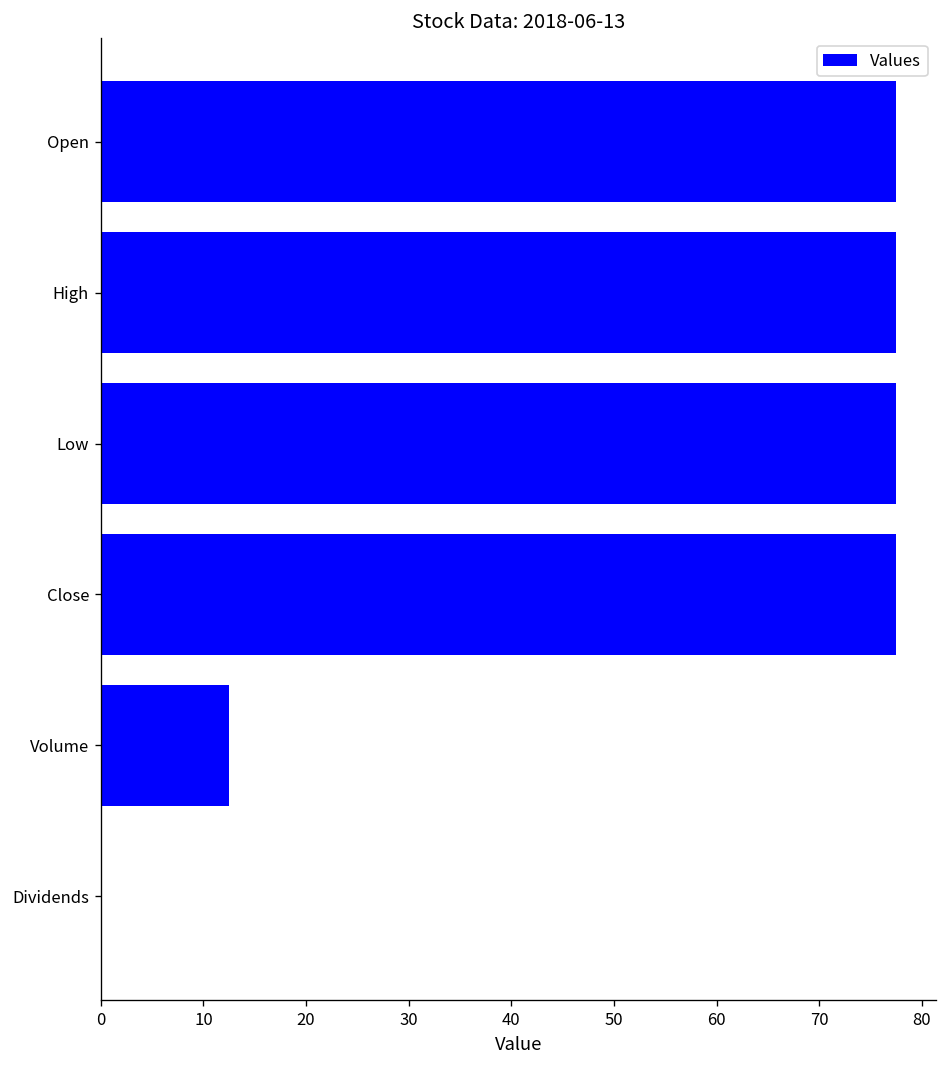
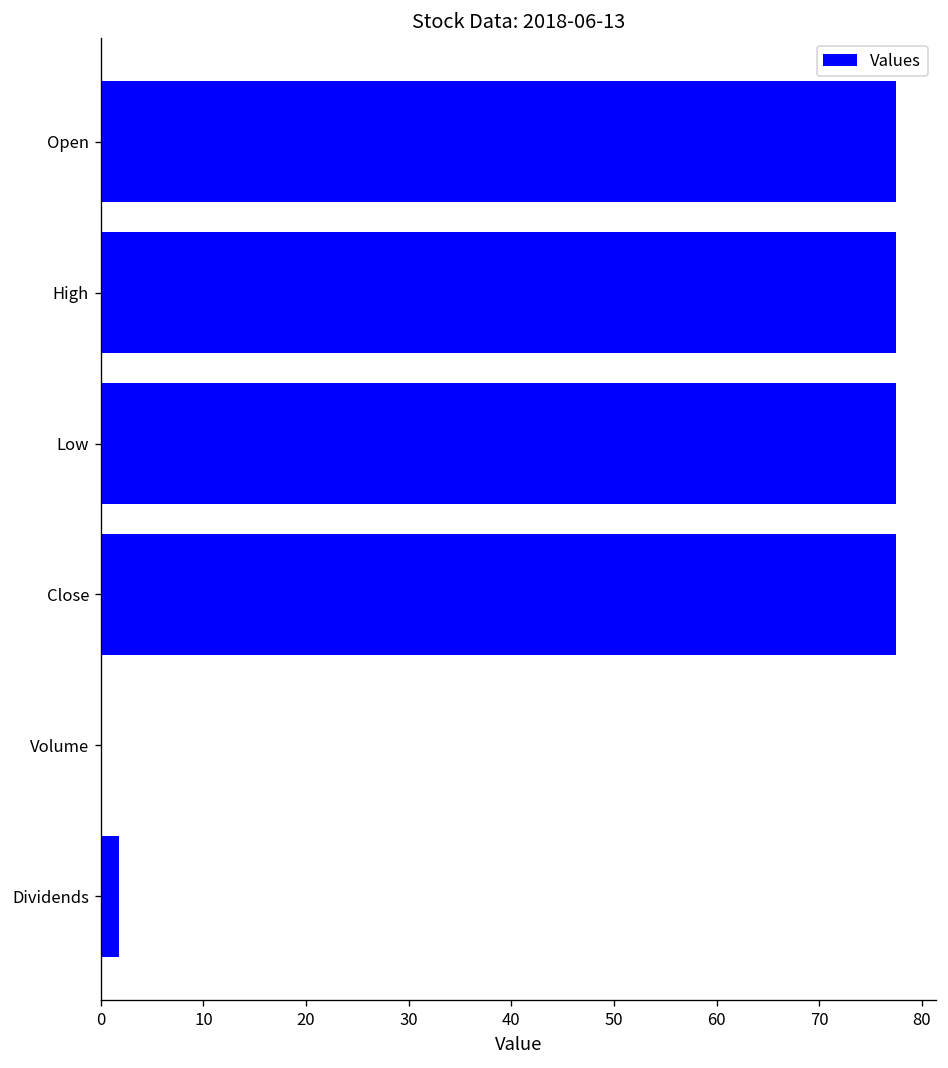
Volume: 13 -> 0
Dividends: 0 -> 2
